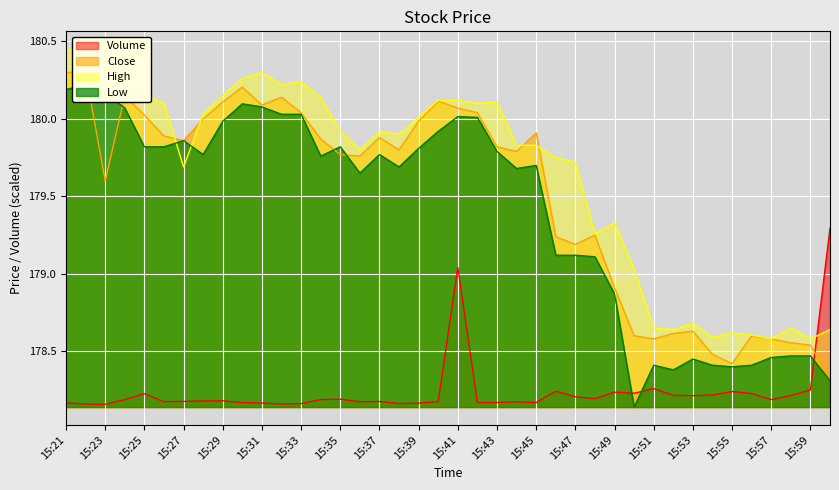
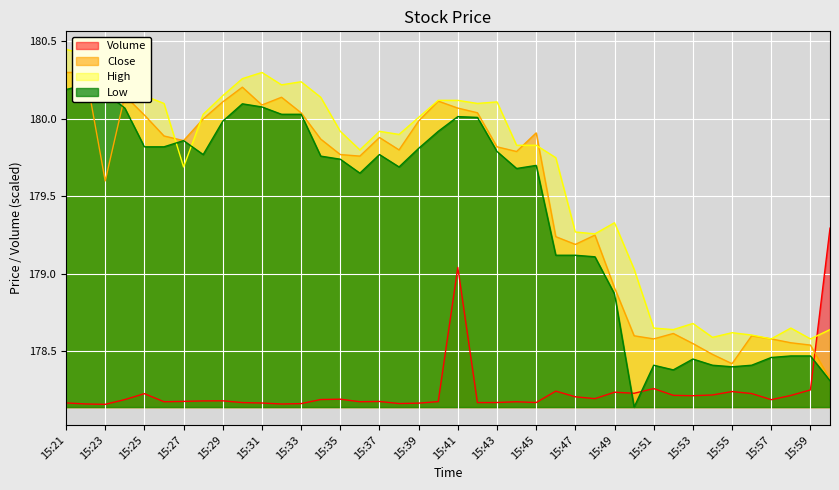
Low, 15:35: 179.82 -> 179.74
High, 15:47: 179.72 -> 179.27
Close, 15:53: 178.63 -> 178.55
